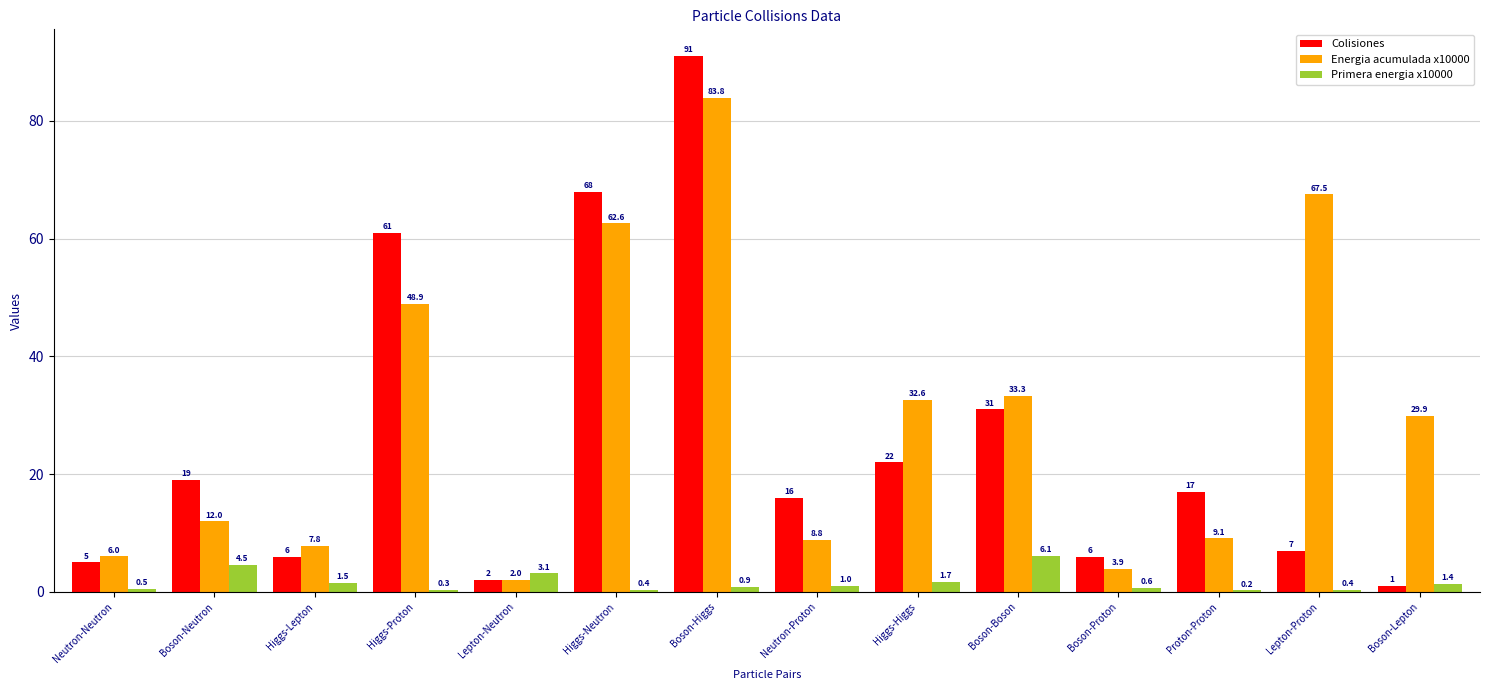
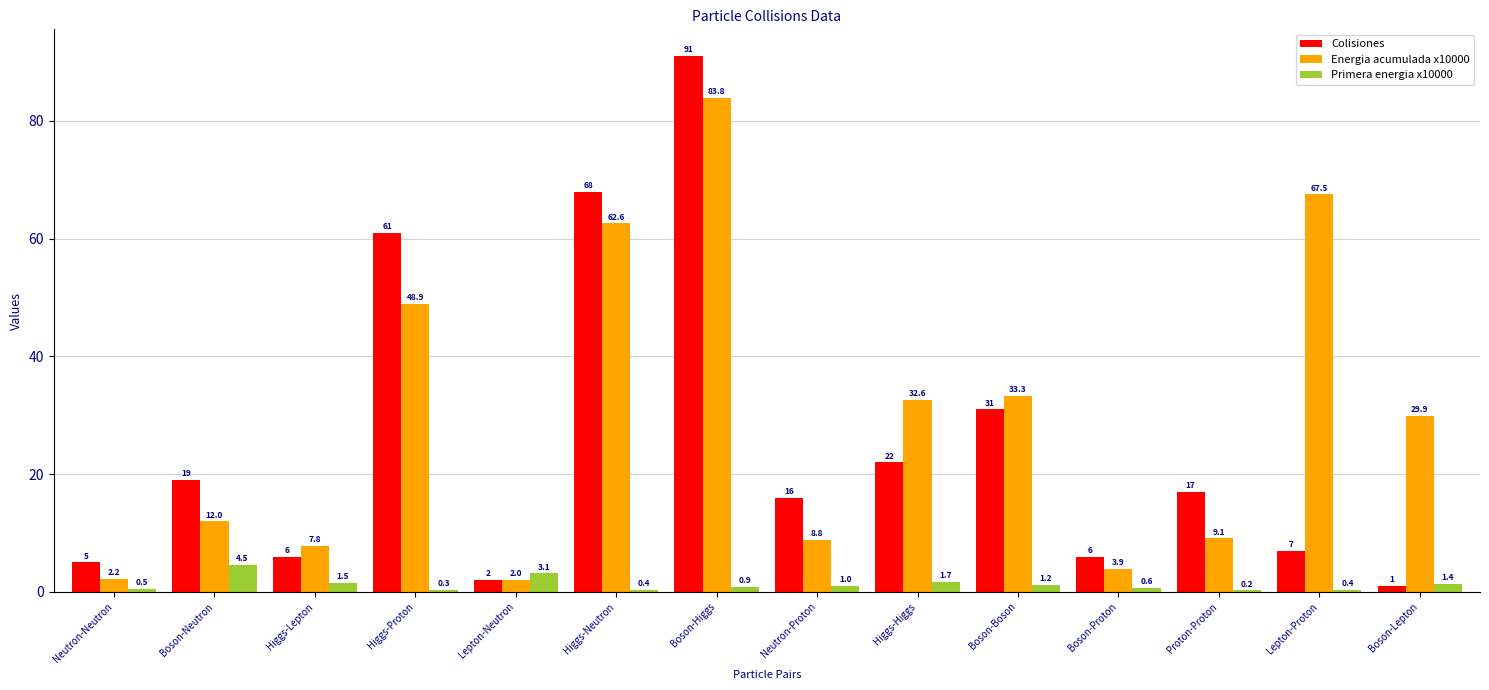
Energia acumulada x10000, Neutron-Neutron: 6.0 -> 2.2
Primera energia x10000, Boson-Boson: 6.1 -> 1.2
